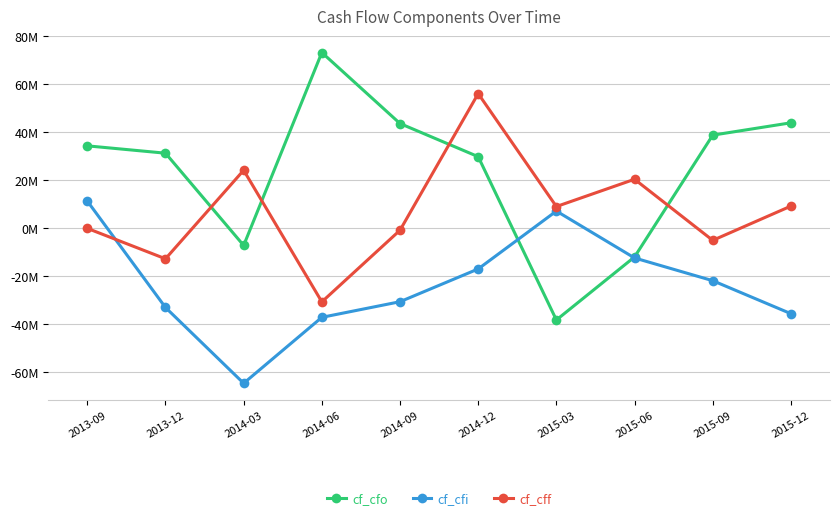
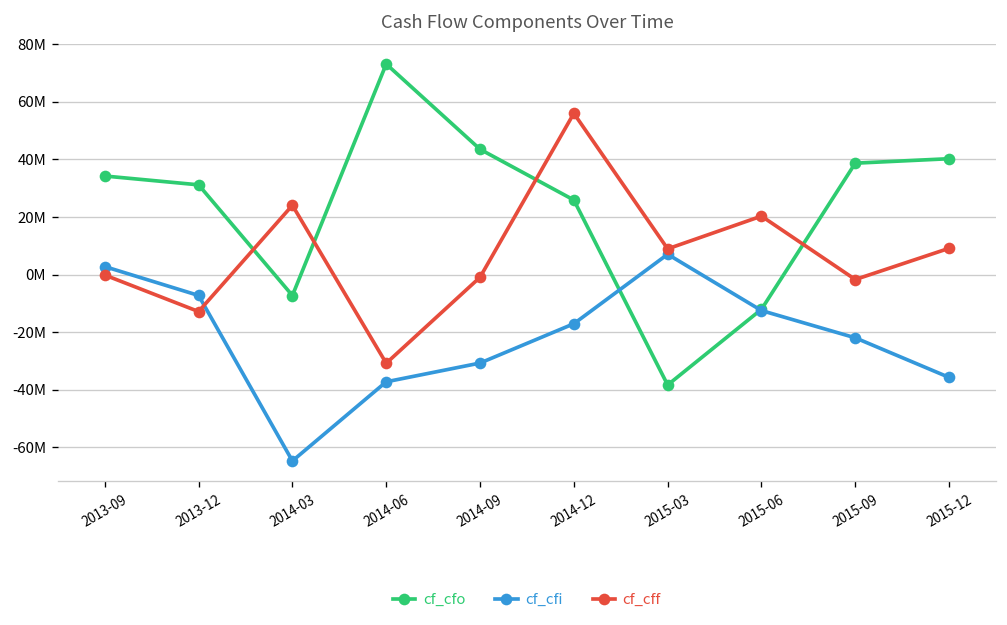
cf_cfi, 2013-09: 11000000 -> 3000000
cf_cfi, 2013-12: -33000000 -> -7000000
cf_cfo, 2014-12: 30000000 -> 26000000
cf_cff, 2015-09: -5000000 -> -2000000
cf_cfo, 2015-12: 44000000 -> 40000000
